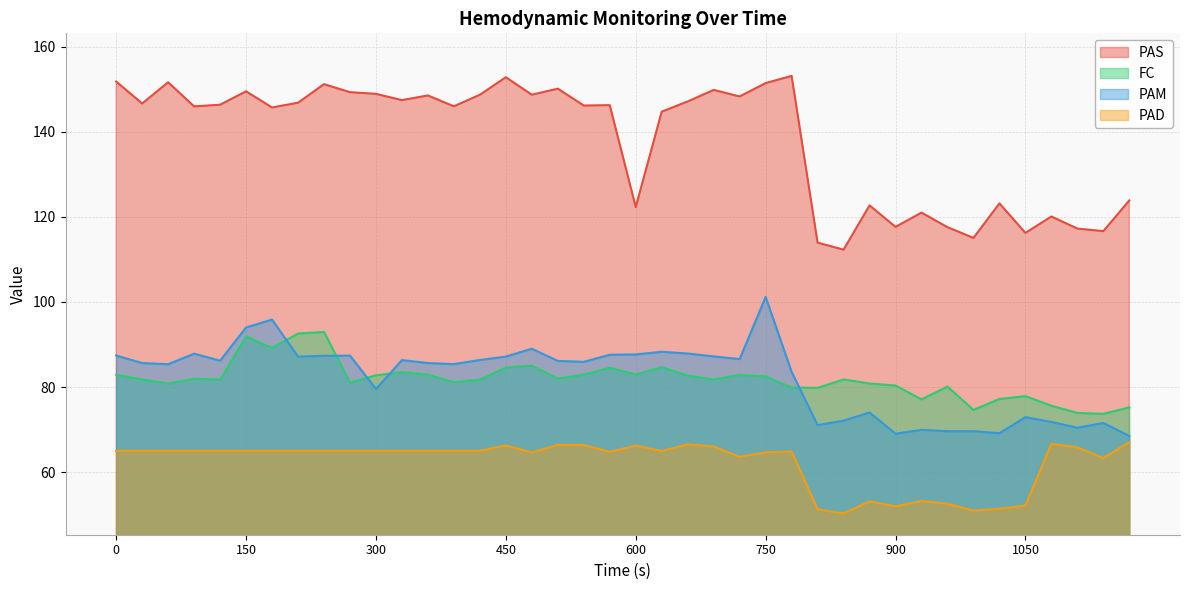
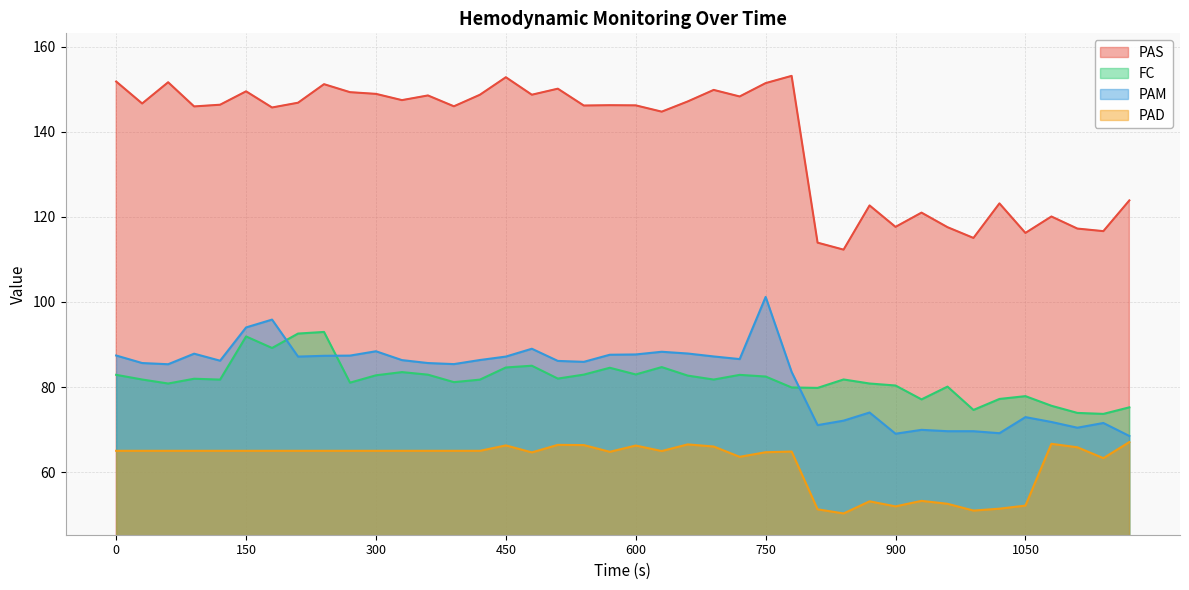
PAM, 300: 80 -> 88
PAS, 600: 122 -> 146
